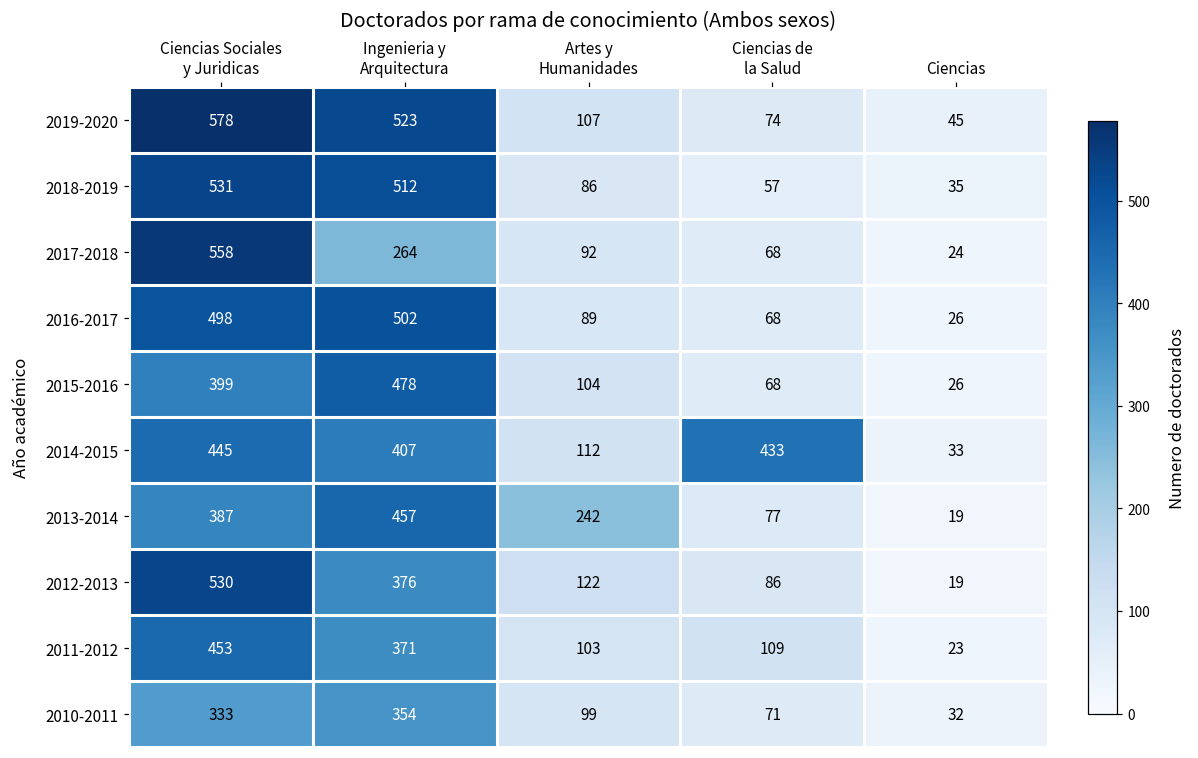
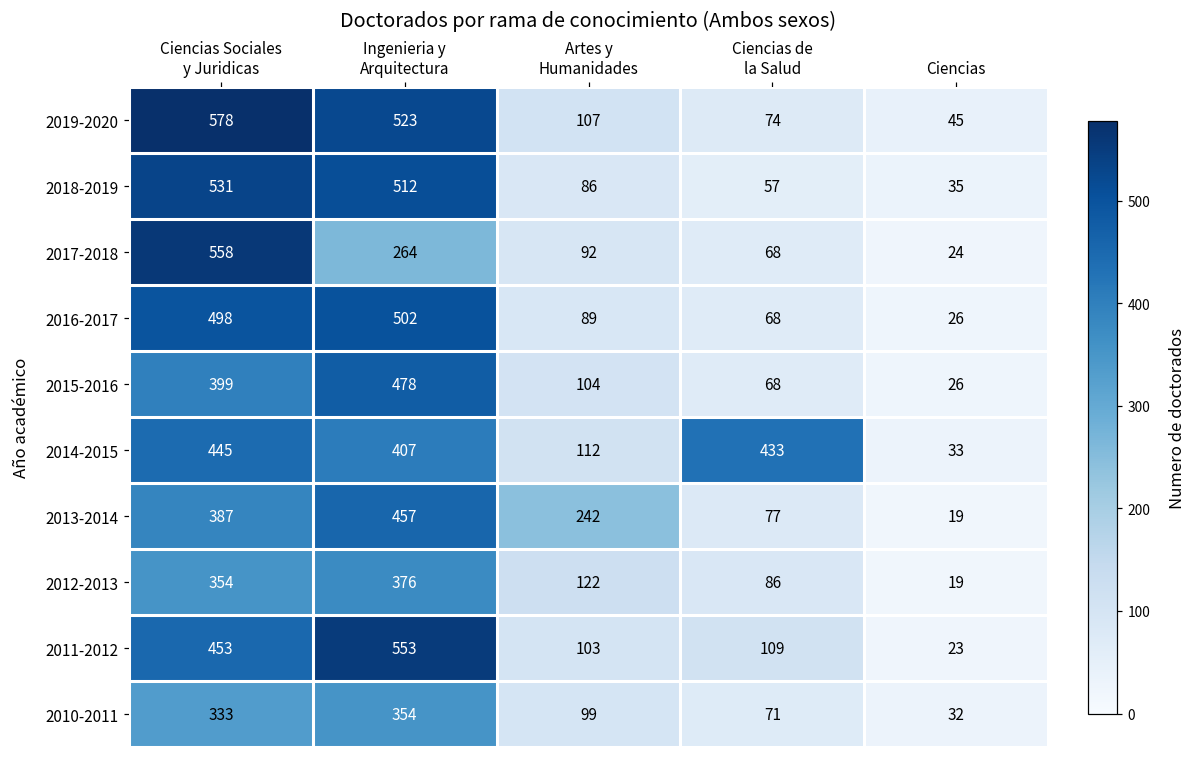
2012-2013, Ciencias Sociales y Juridicas: 530 -> 354
2011-2012, Ingenieria y Arquitectura: 371 -> 553
